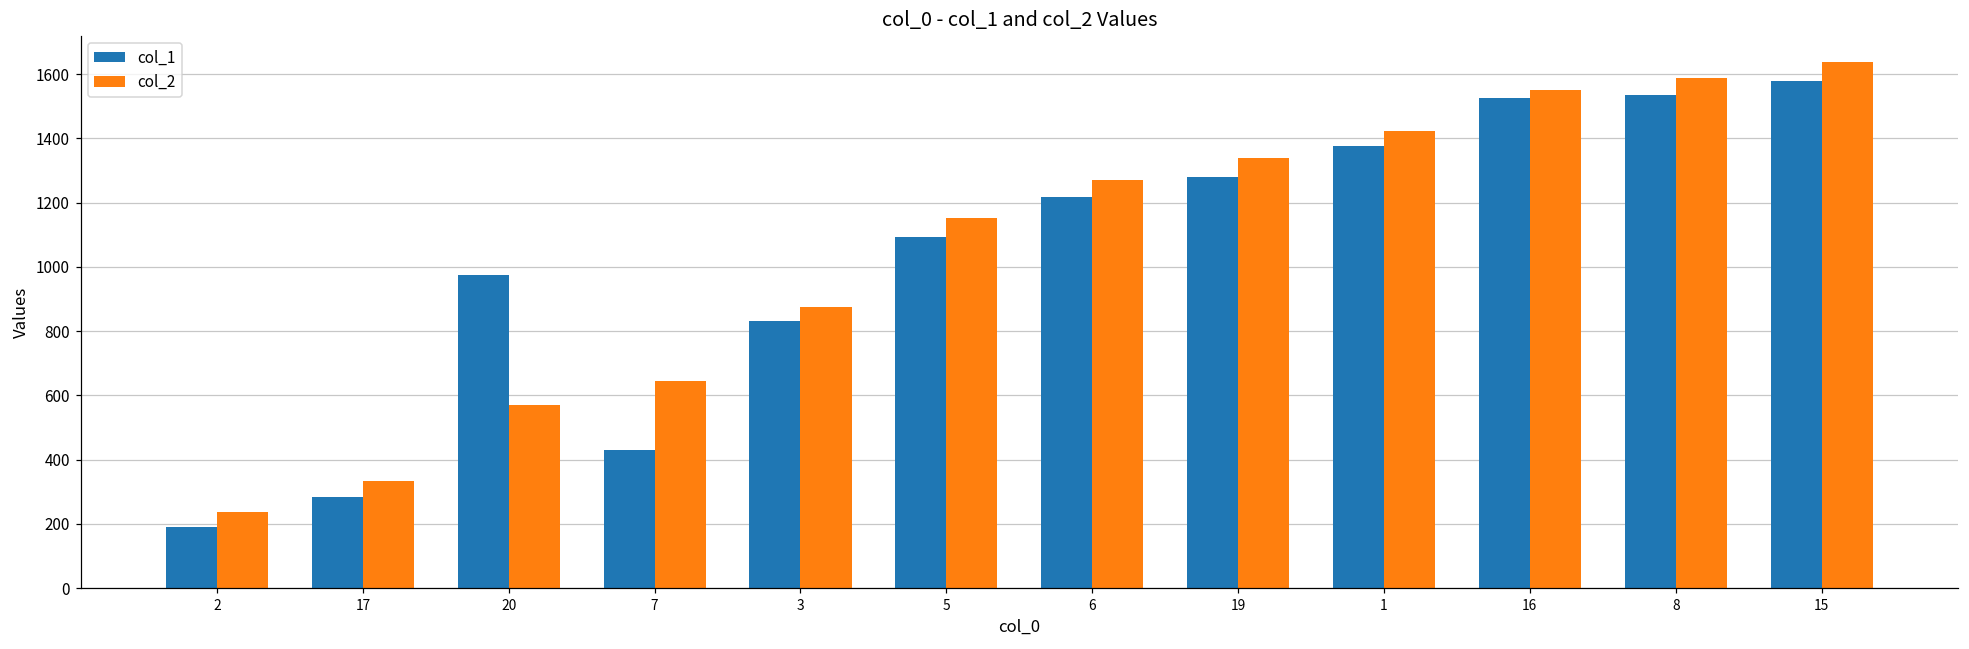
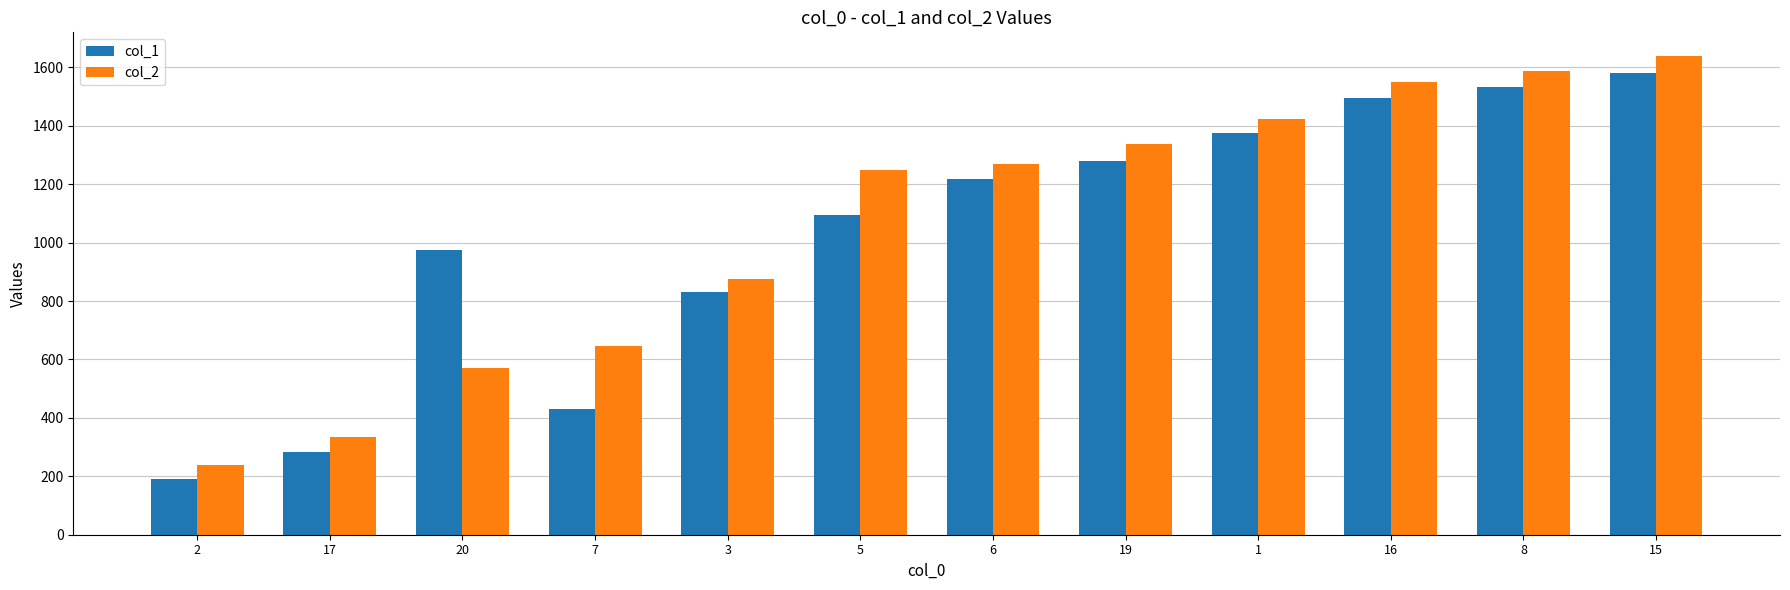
col_2, 5: 1150 -> 1250
col_1, 16: 1530 -> 1500
